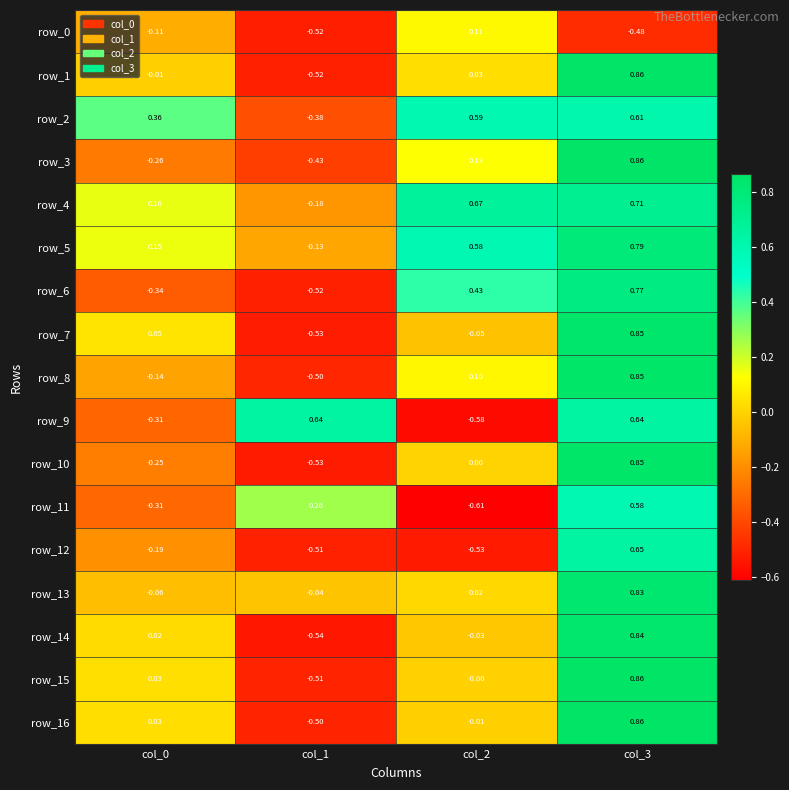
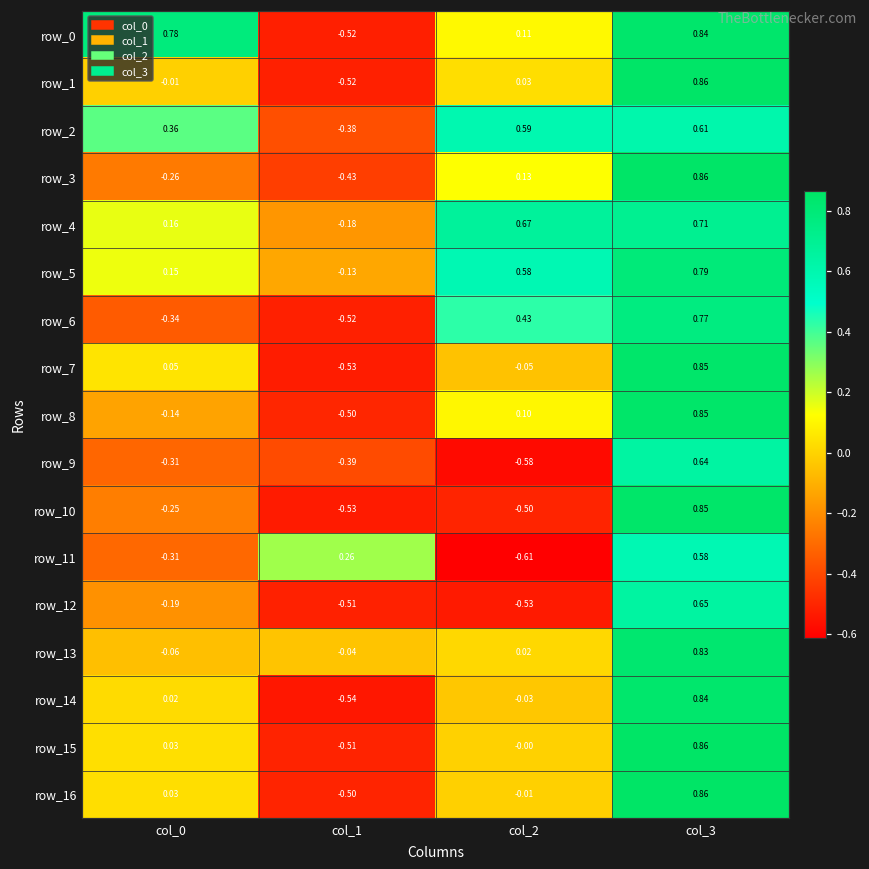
row_0, col_0: -0.11 -> 0.78
row_0, col_3: -0.48 -> 0.84
row_9, col_1: 0.64 -> -0.39
row_10, col_2: 0.00 -> -0.50
